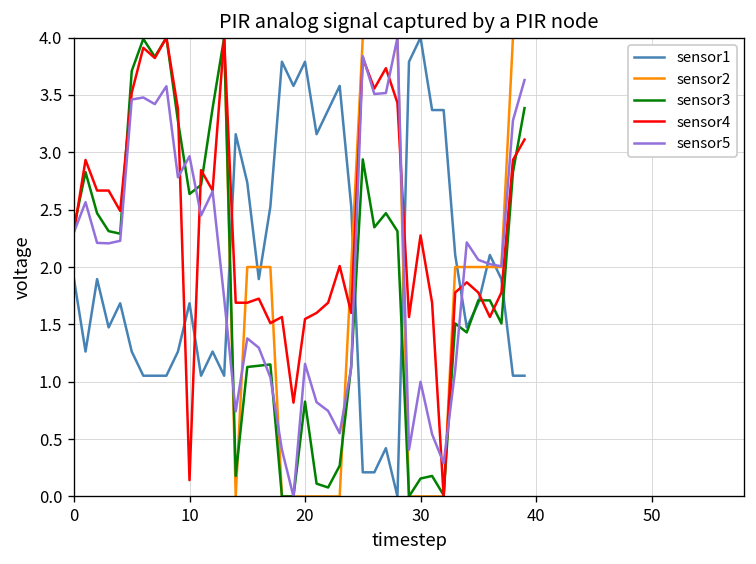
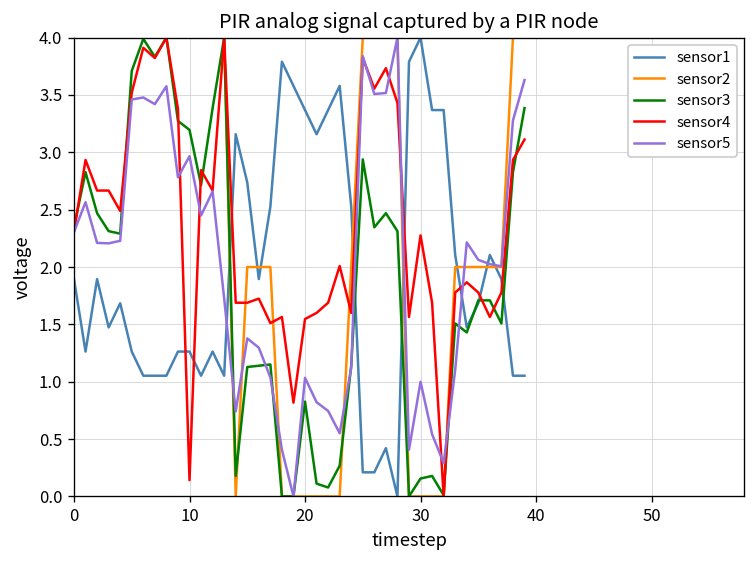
sensor1, 10: 1.7 -> 1.3
sensor3, 10: 2.6 -> 3.2
sensor1, 20: 3.8 -> 3.4
sensor5, 20: 1.2 -> 1.0
